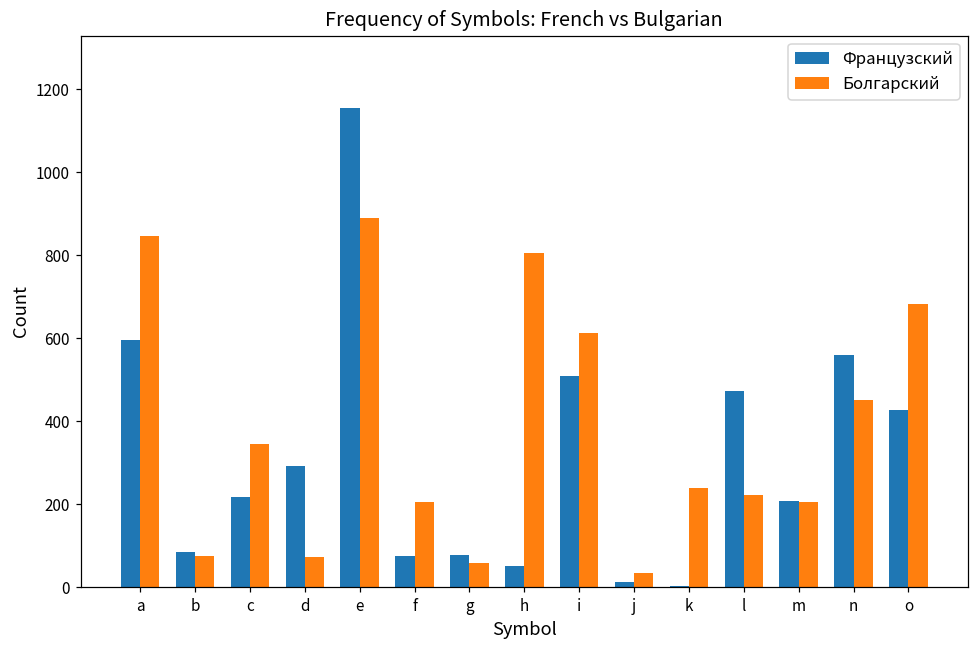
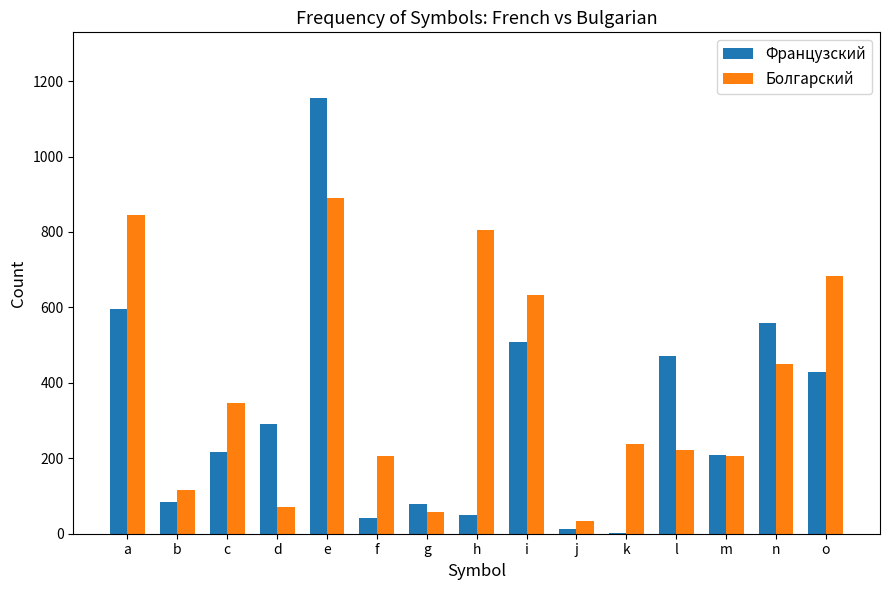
Болгарский, b: 80 -> 120
Французский, f: 70 -> 40
Болгарский, i: 610 -> 630
